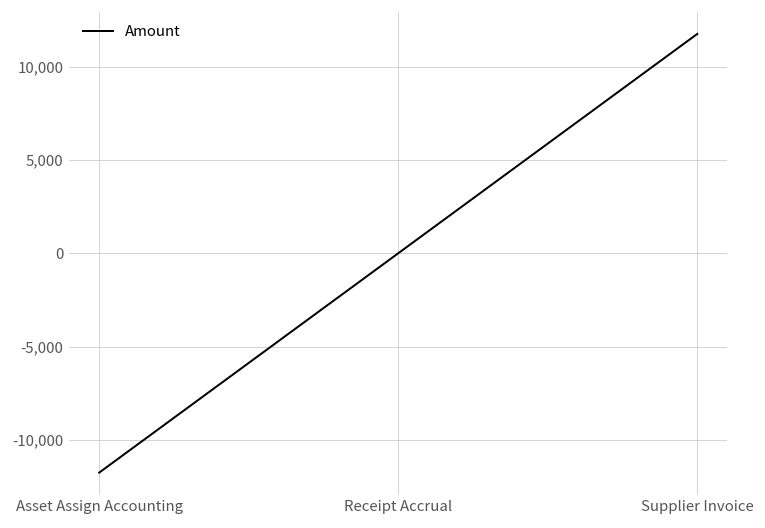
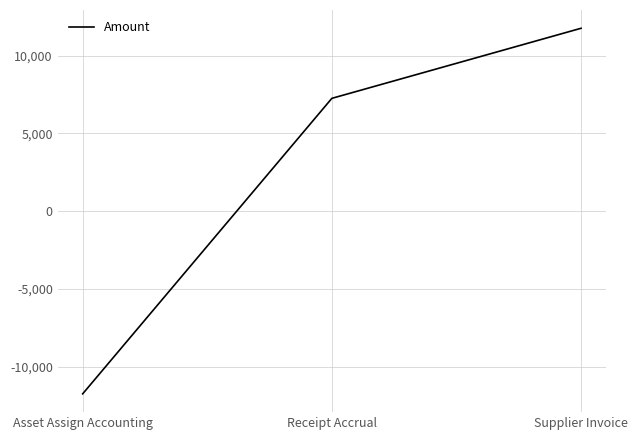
Receipt Accrual: 0 -> 7,200
